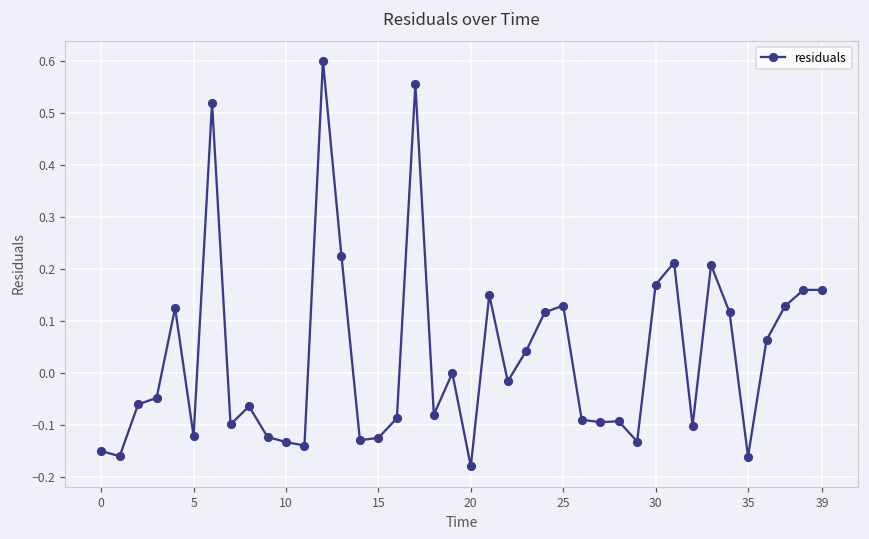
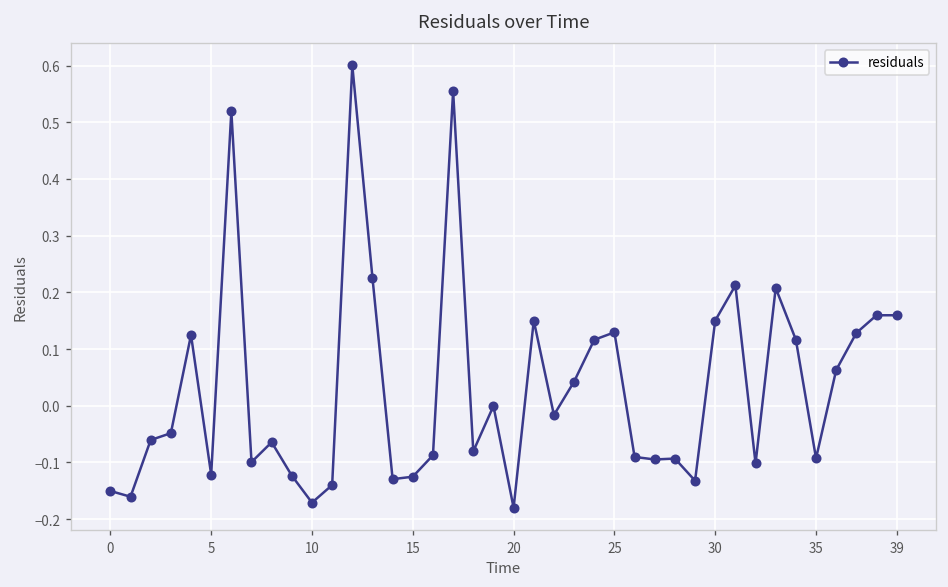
10: -0.13 -> -0.17
30: 0.17 -> 0.15
35: -0.16 -> -0.09
